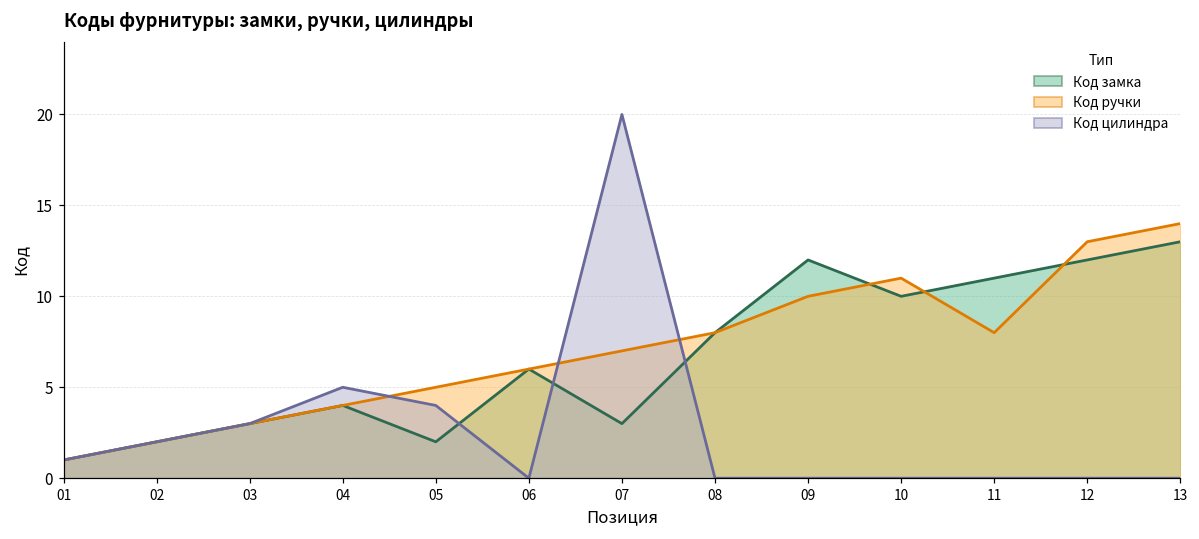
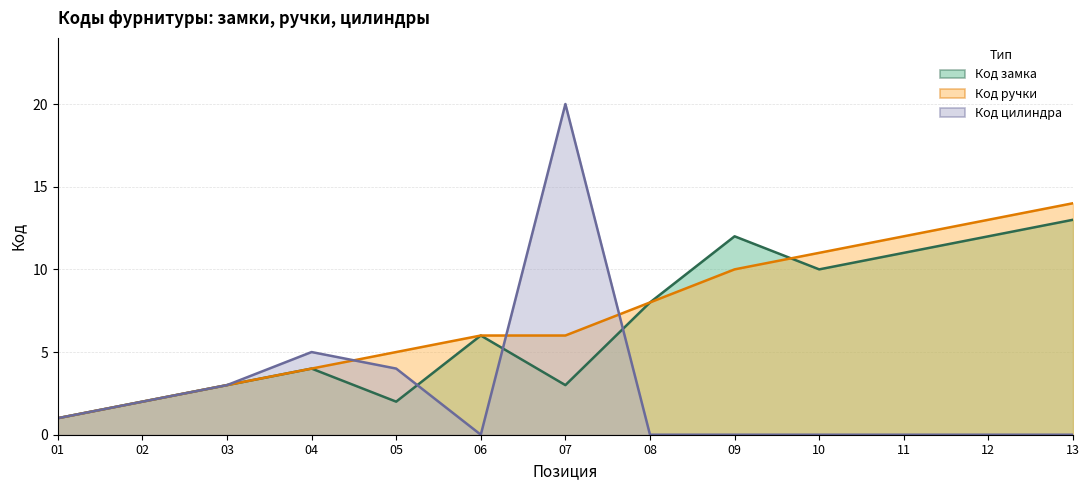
Код ручки, 07: 7 -> 6
Код ручки, 11: 8 -> 12
